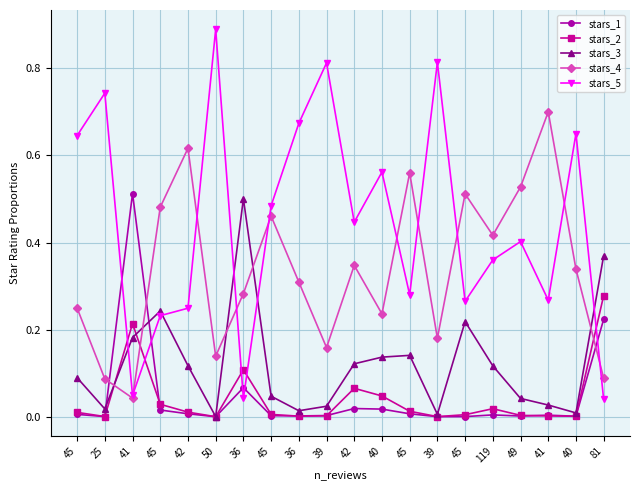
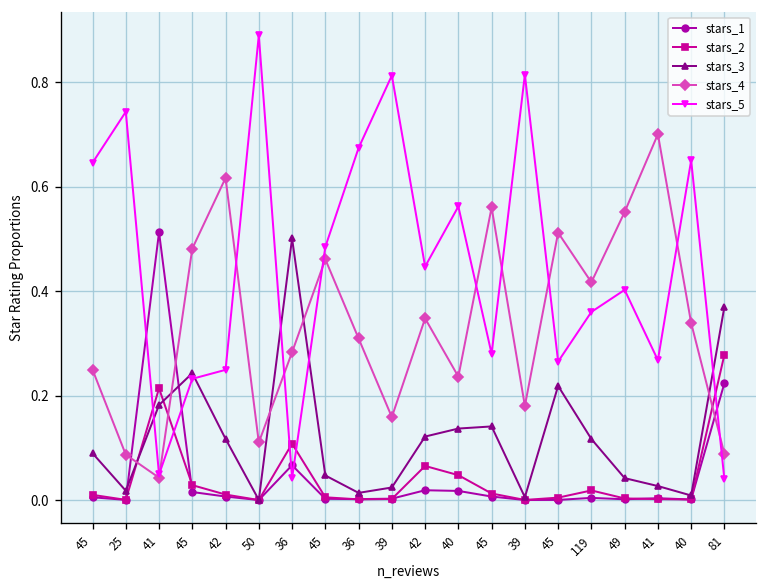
stars_4, 50: 0.14 -> 0.11
stars_4, 49: 0.53 -> 0.55
